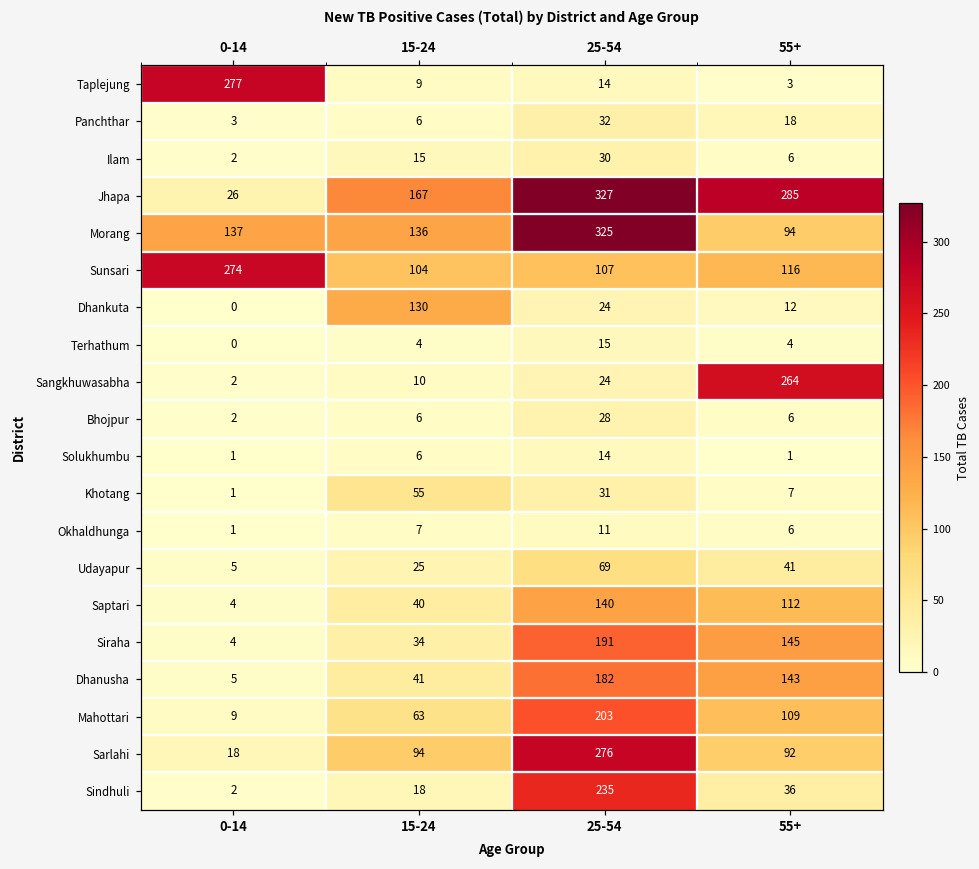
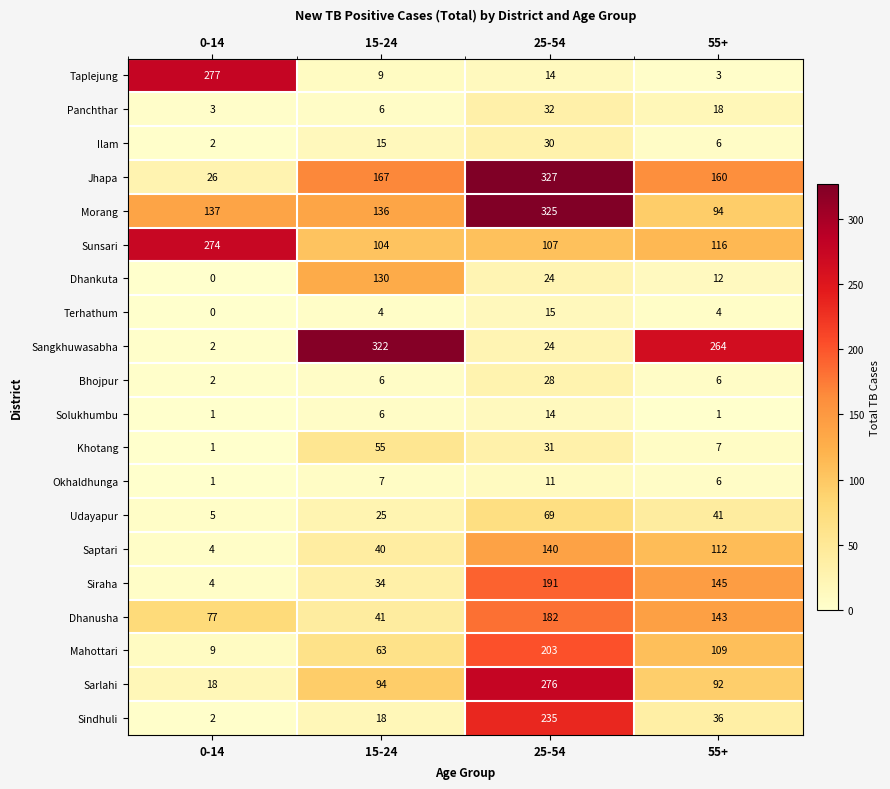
Jhapa, 55+: 285 -> 160
Sangkhuwasabha, 15-24: 10 -> 322
Dhanusha, 0-14: 5 -> 77
